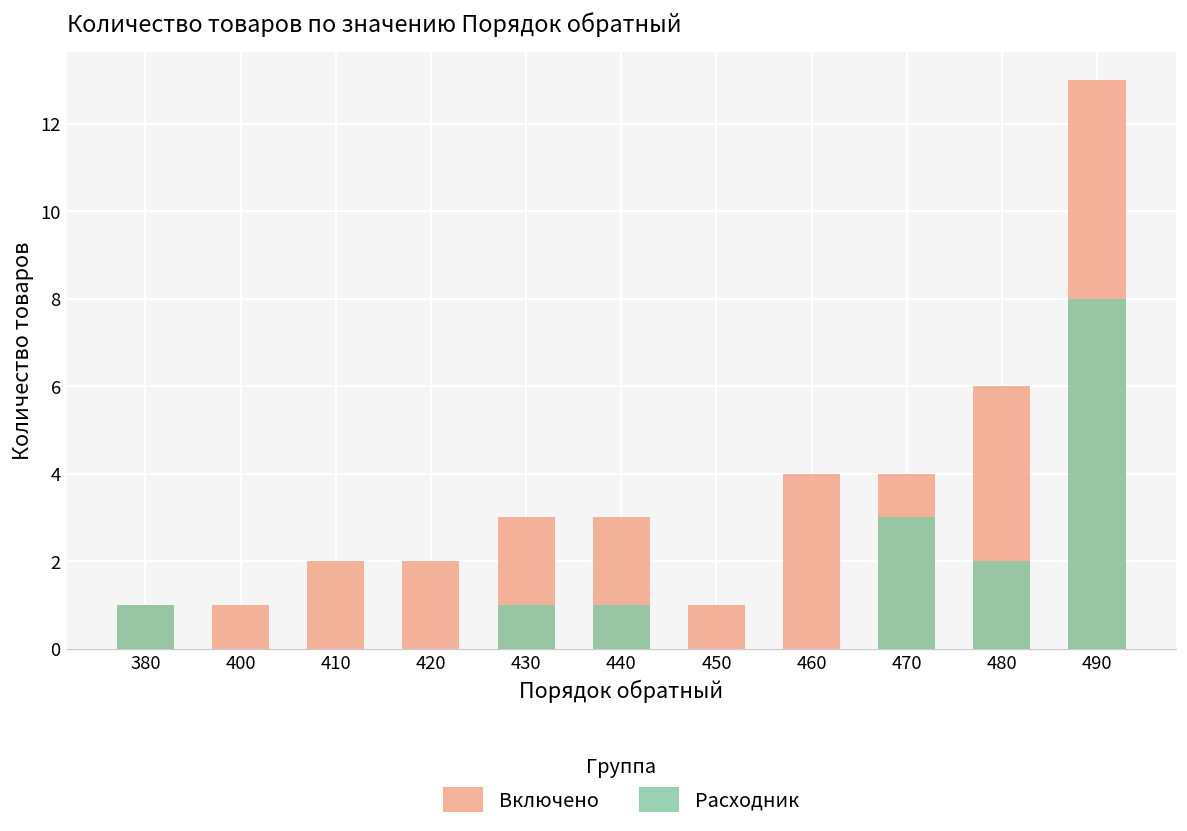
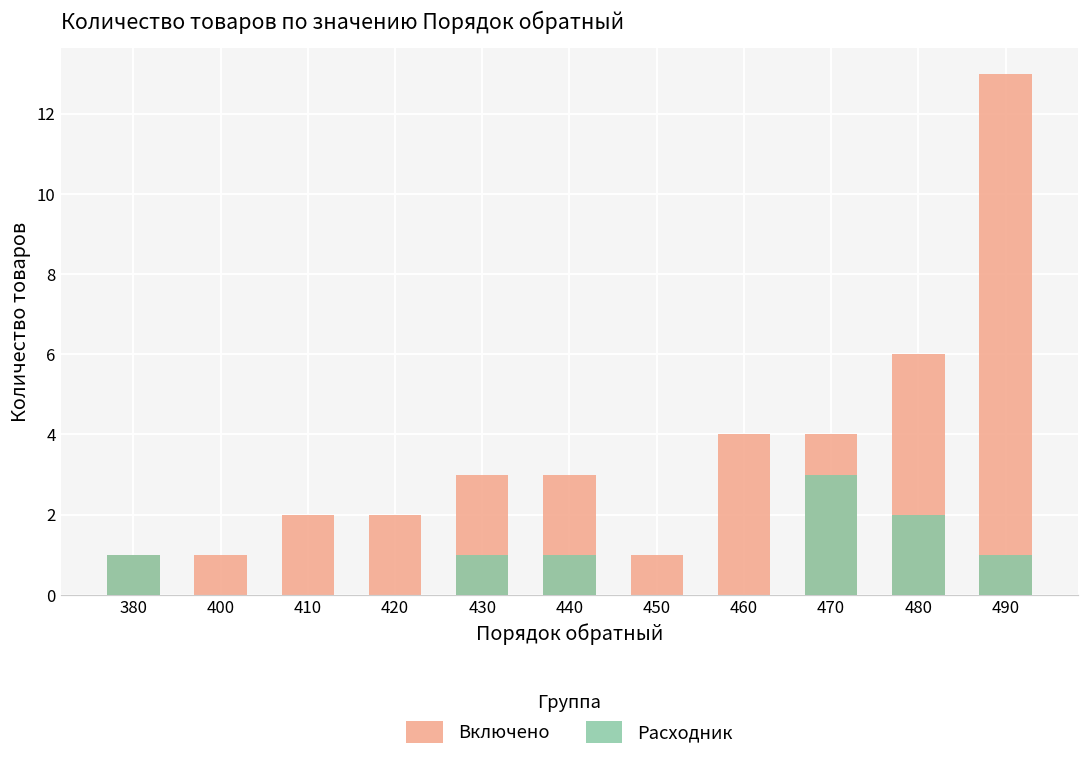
Расходник, 490: 8 -> 1
